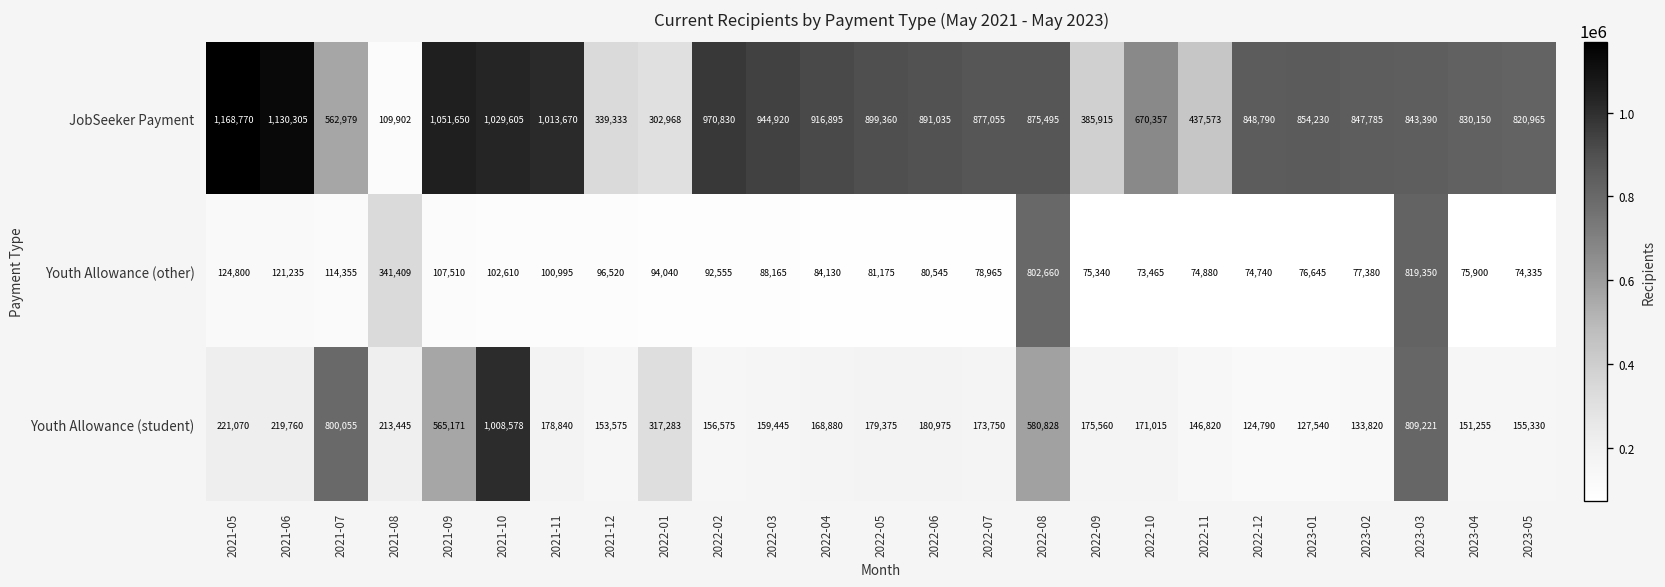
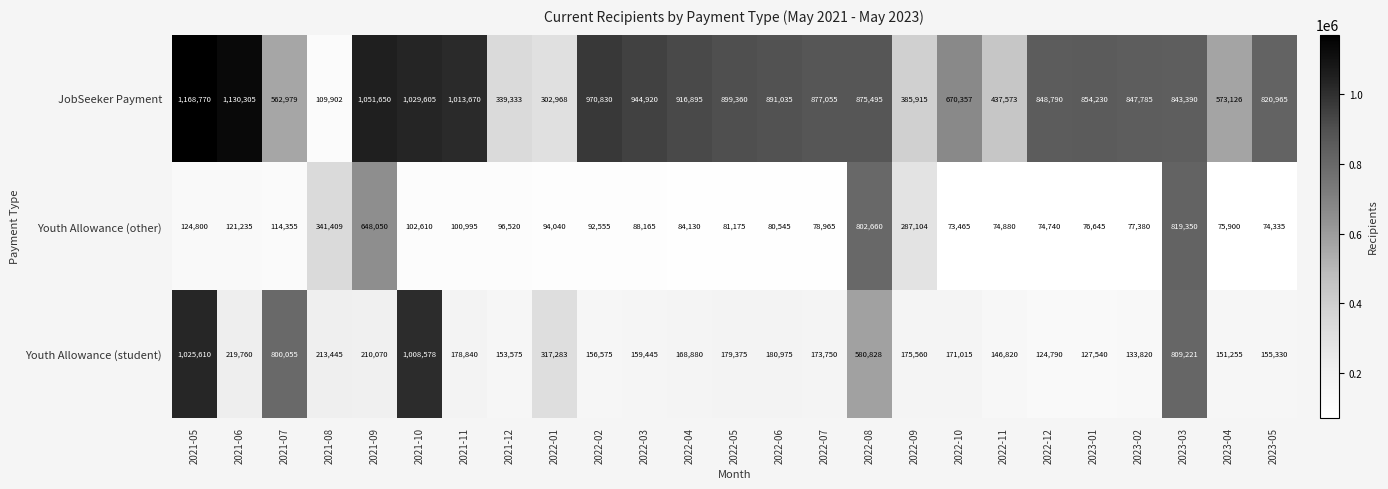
JobSeeker Payment, 2023-04: 830,150 -> 573,126
Youth Allowance (other), 2021-09: 107,510 -> 648,050
Youth Allowance (other), 2022-09: 75,340 -> 287,104
Youth Allowance (student), 2021-05: 221,070 -> 1,025,610
Youth Allowance (student), 2021-09: 565,171 -> 210,070
